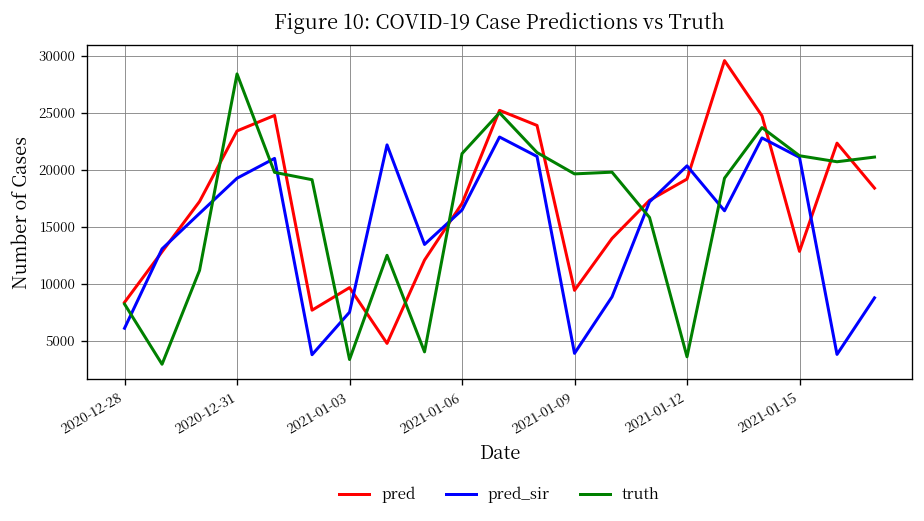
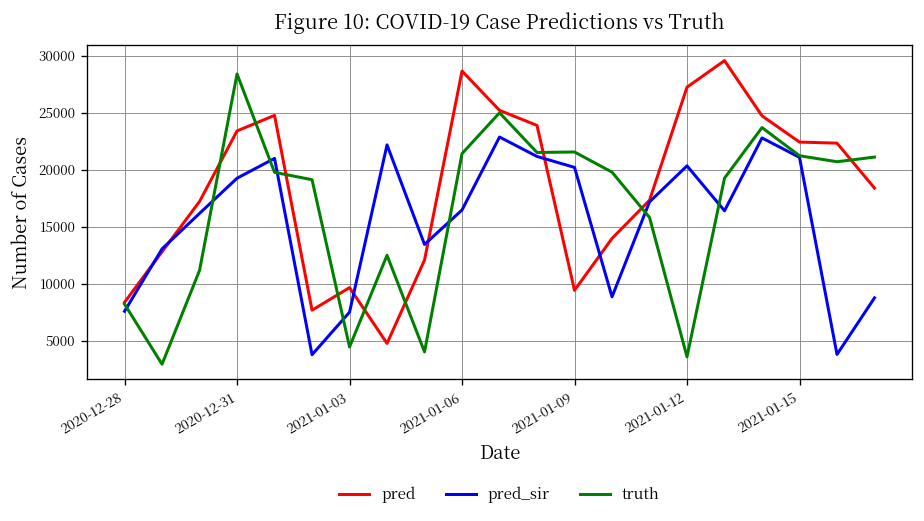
pred_sir, 2020-12-28: 6000 -> 8000
truth, 2021-01-03: 3000 -> 4000
pred, 2021-01-06: 17000 -> 29000
pred_sir, 2021-01-09: 4000 -> 20000
truth, 2021-01-09: 20000 -> 22000
pred, 2021-01-12: 19000 -> 27000
pred, 2021-01-15: 13000 -> 22000
